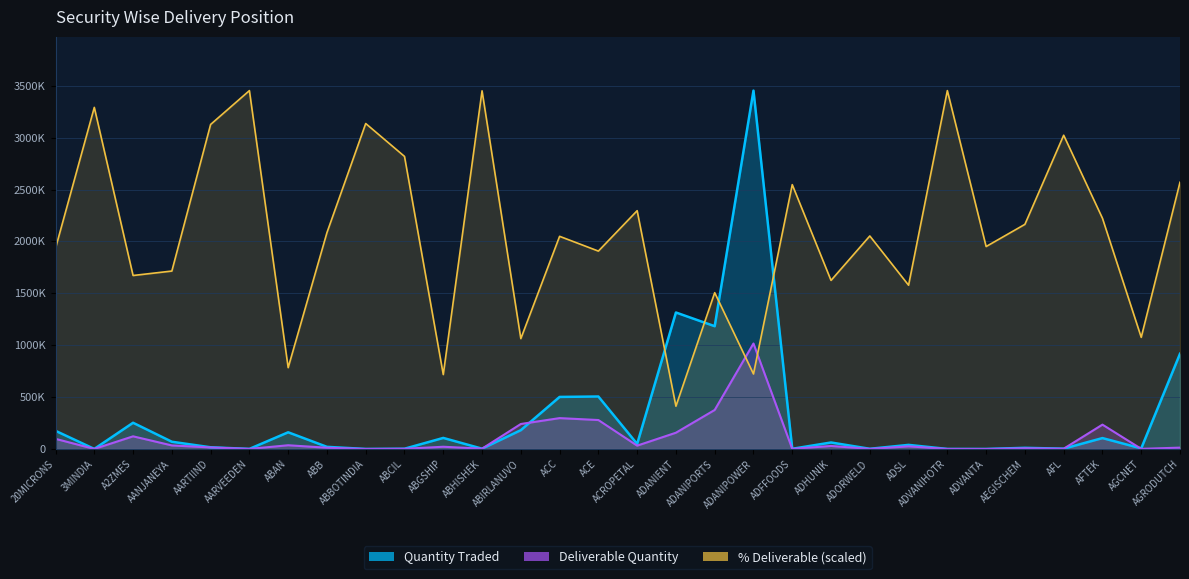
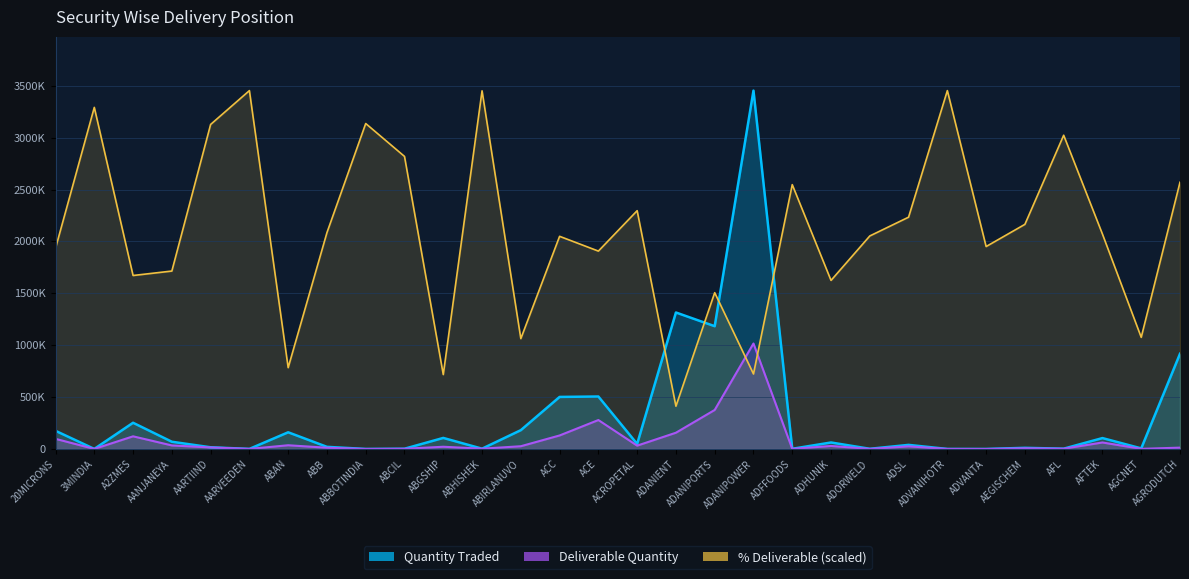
Deliverable Quantity, ABIRLANUVO: 240000 -> 30000
Deliverable Quantity, ACC: 300000 -> 130000
% Deliverable (scaled), ADSL: 1580000 -> 2230000
Deliverable Quantity, AFTEK: 240000 -> 60000
% Deliverable (scaled), AFTEK: 2220000 -> 2070000
